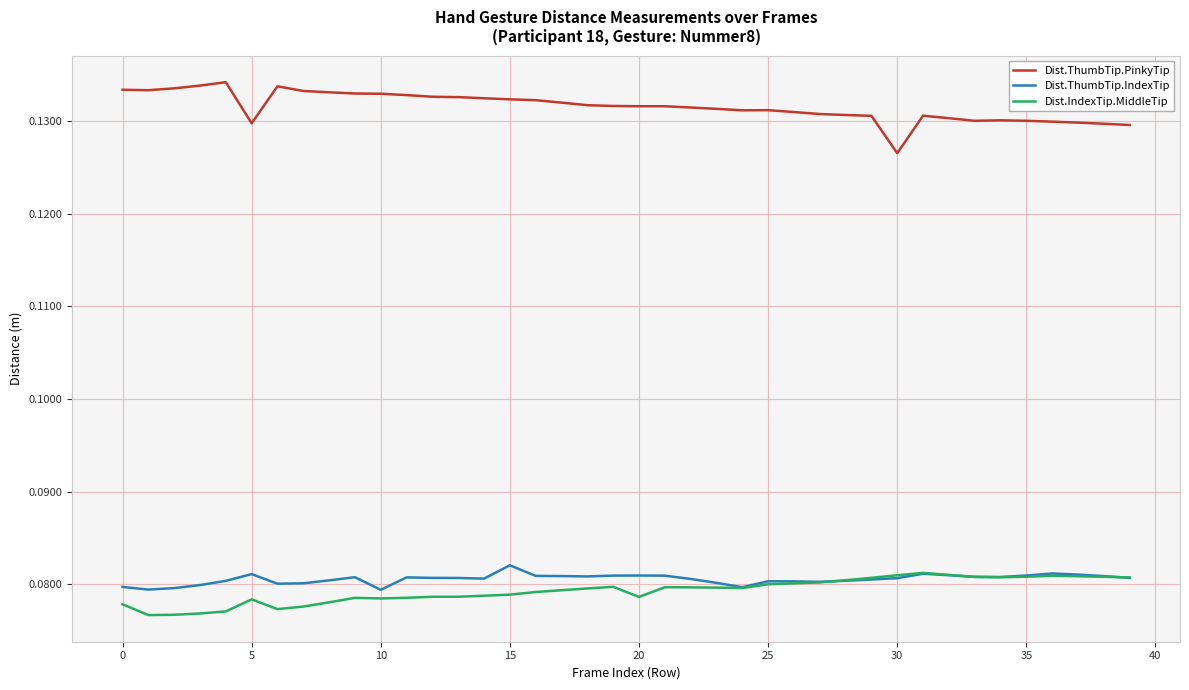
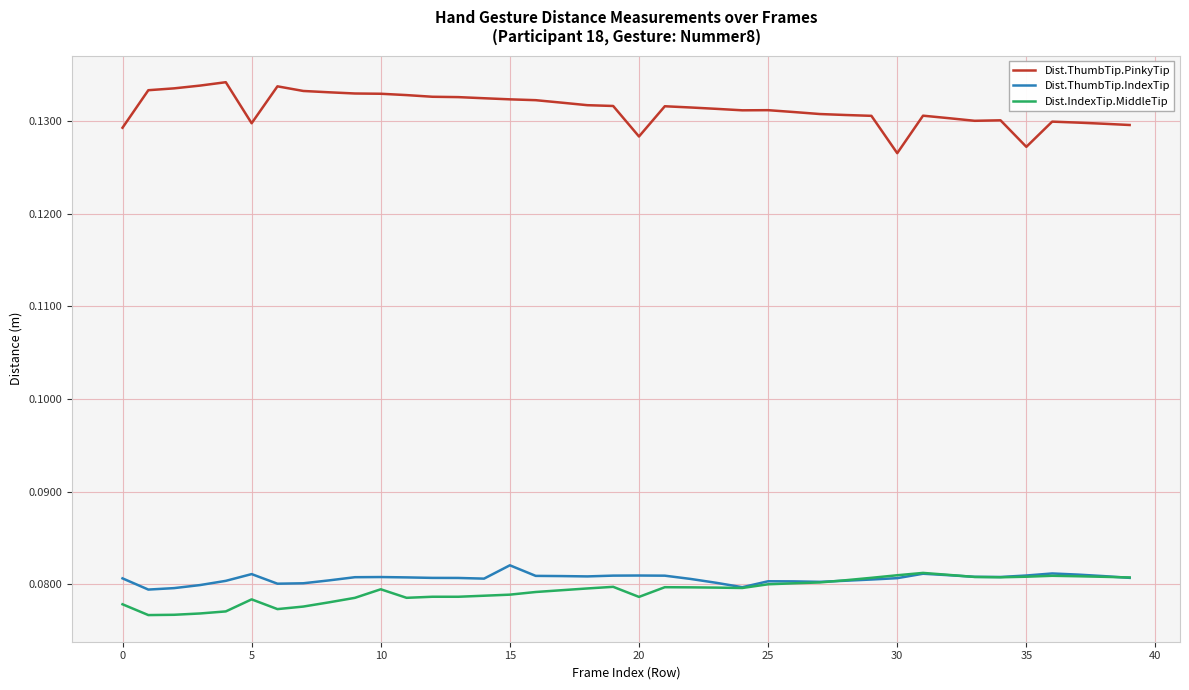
Dist.ThumbTip.PinkyTip, 0: 0.133 -> 0.129
Dist.ThumbTip.IndexTip, 0: 0.080 -> 0.081
Dist.ThumbTip.IndexTip, 10: 0.079 -> 0.081
Dist.IndexTip.MiddleTip, 10: 0.078 -> 0.079
Dist.ThumbTip.PinkyTip, 20: 0.132 -> 0.128
Dist.ThumbTip.PinkyTip, 35: 0.130 -> 0.127
